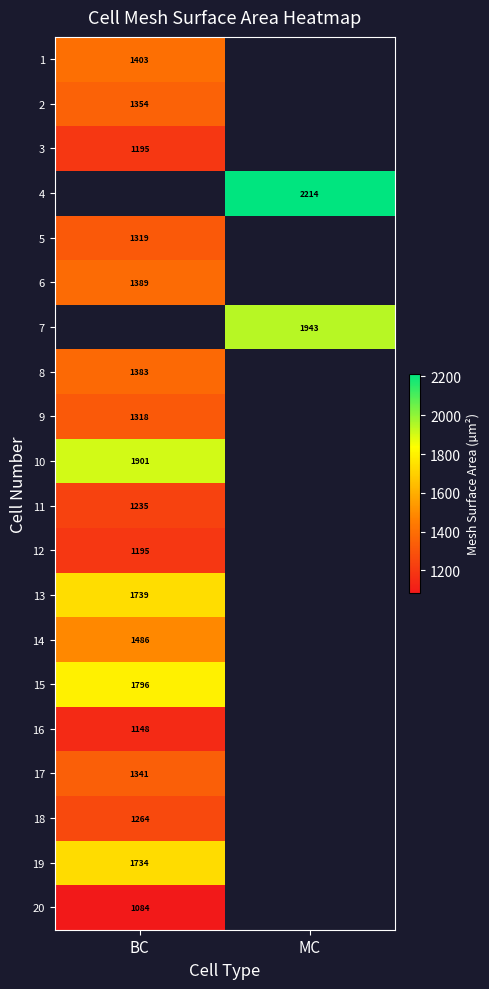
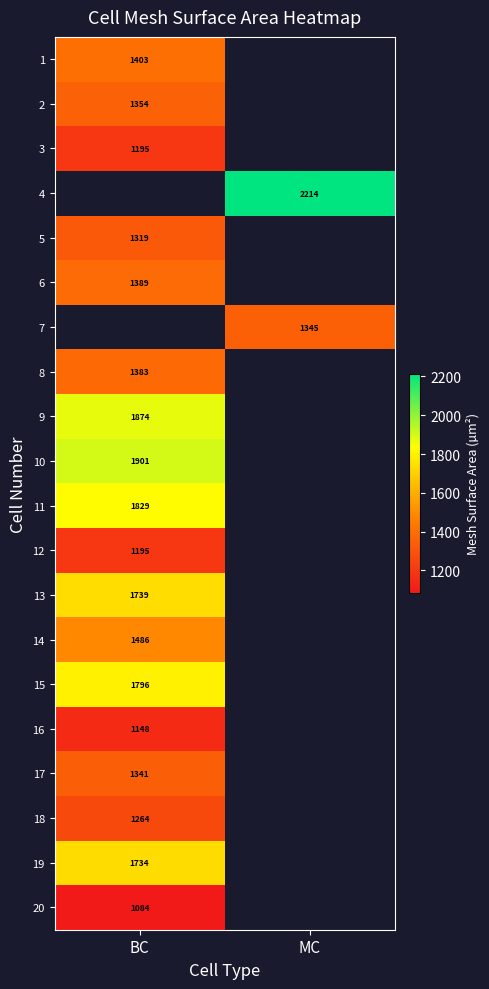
7, MC: 1943 -> 1345
9, BC: 1318 -> 1874
11, BC: 1235 -> 1829
